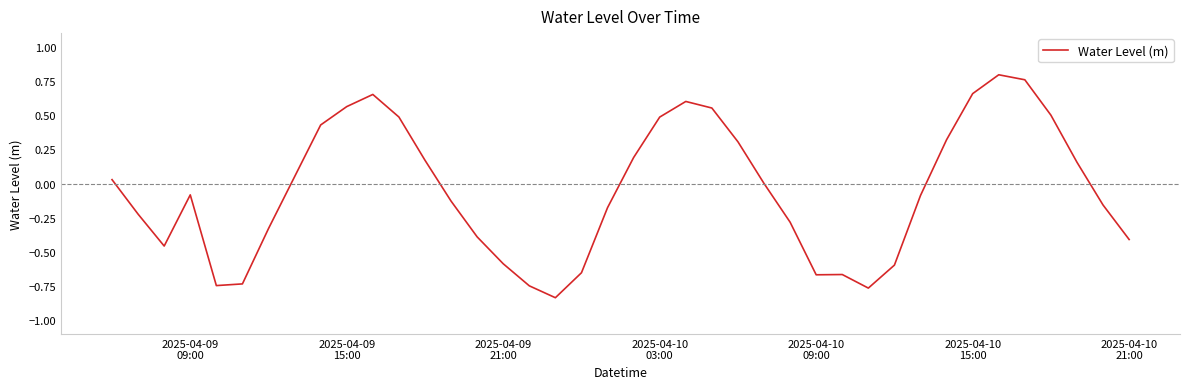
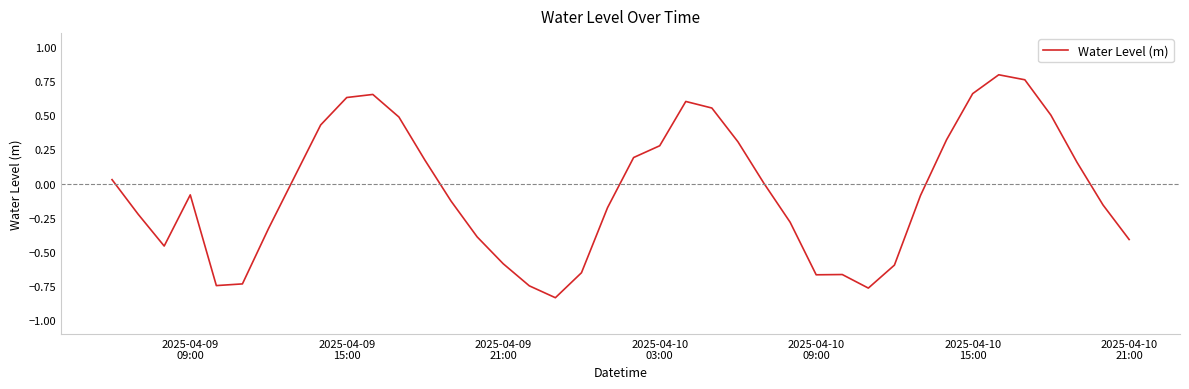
2025-04-09 15:00: 0.56 -> 0.63
2025-04-10 03:00: 0.49 -> 0.28
